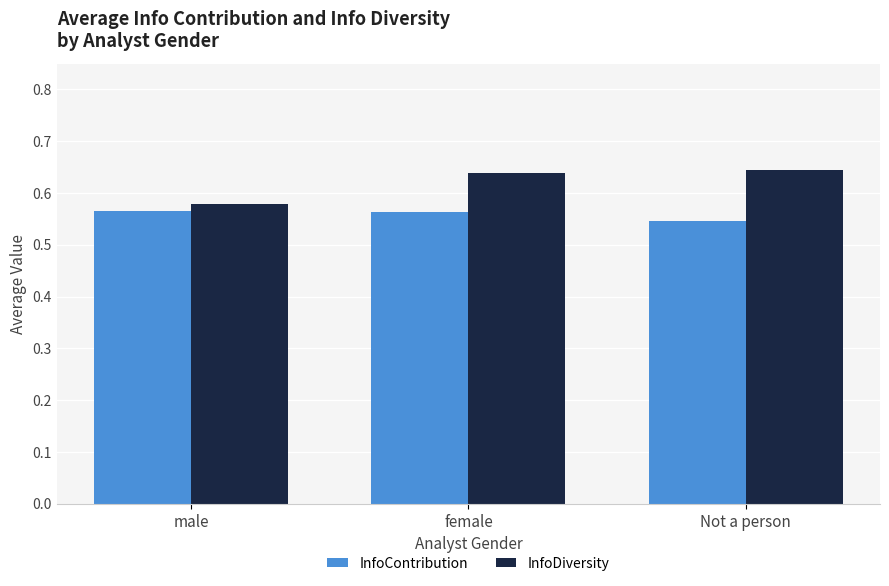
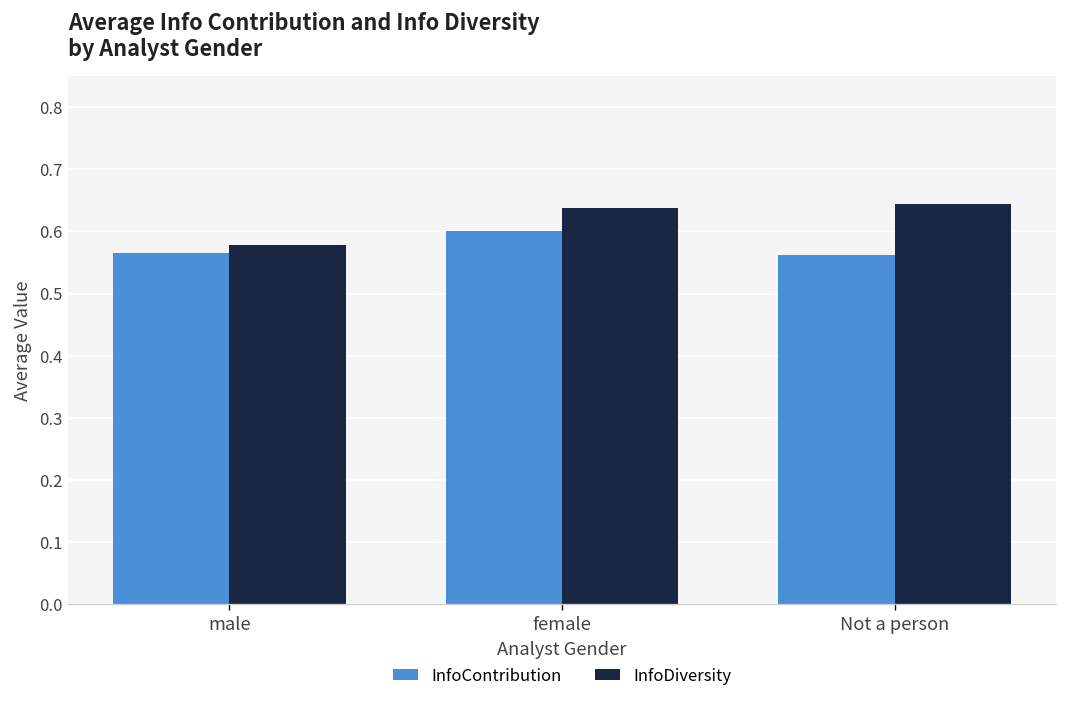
InfoContribution, female: 0.56 -> 0.60
InfoContribution, Not a person: 0.55 -> 0.56
